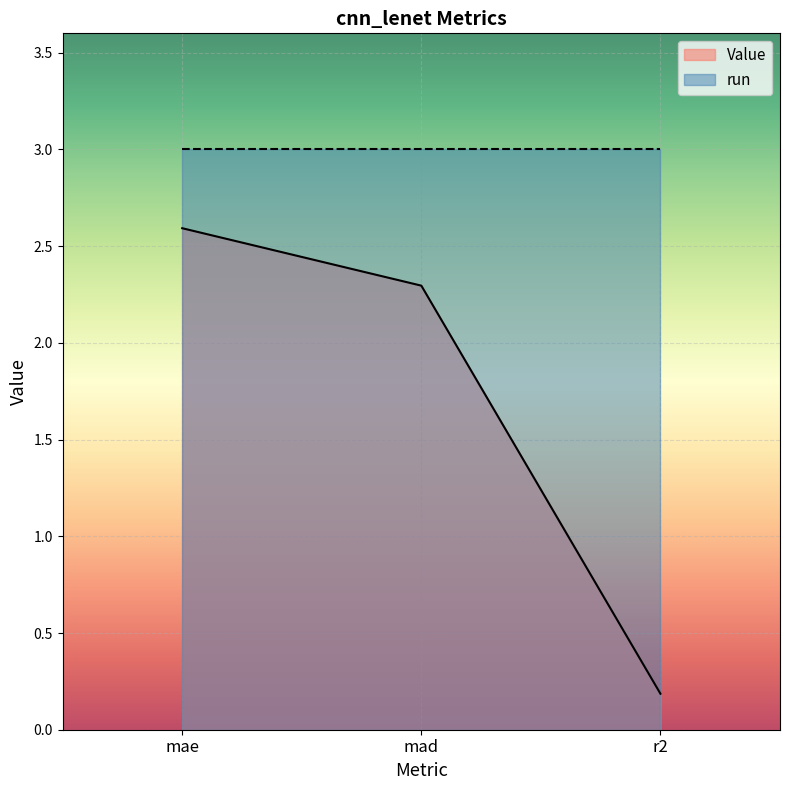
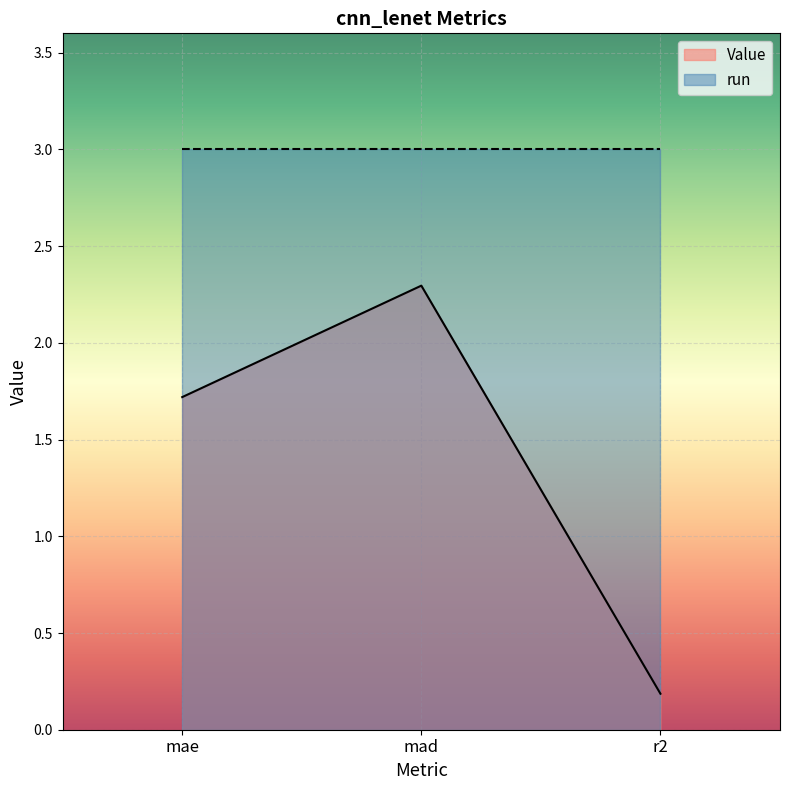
Value, mae: 2.59 -> 1.72
